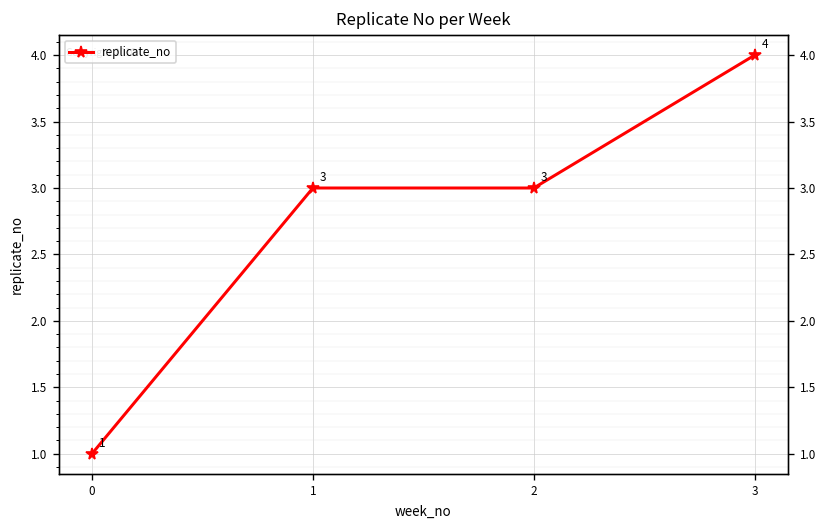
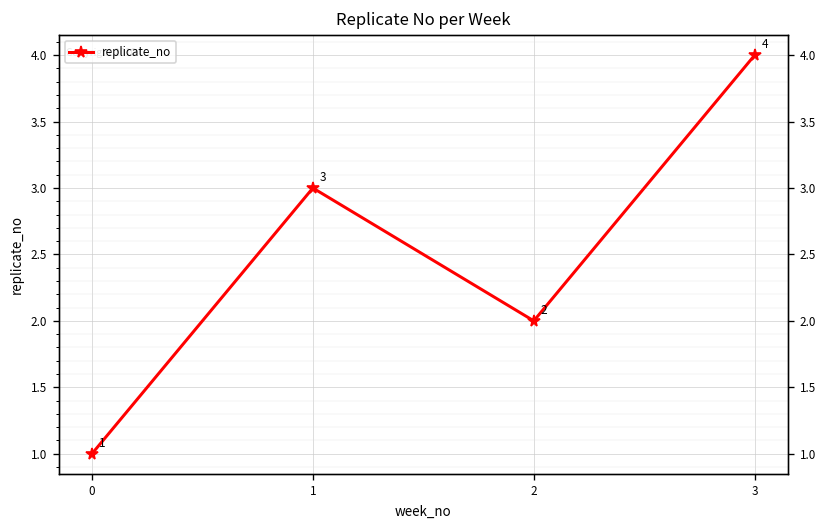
2: 3 -> 2
